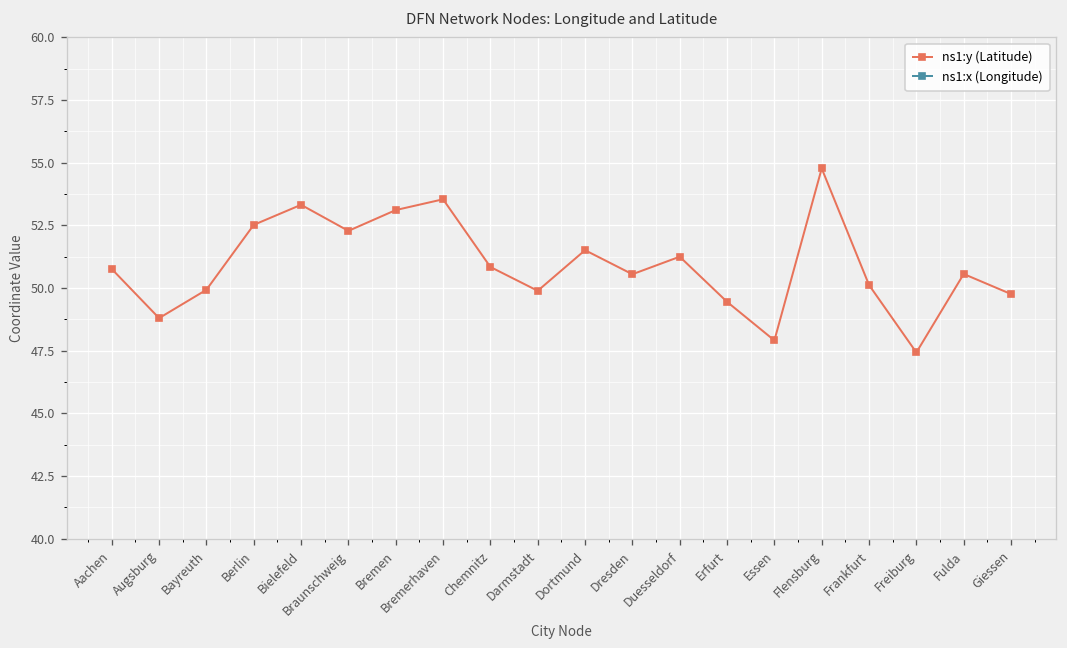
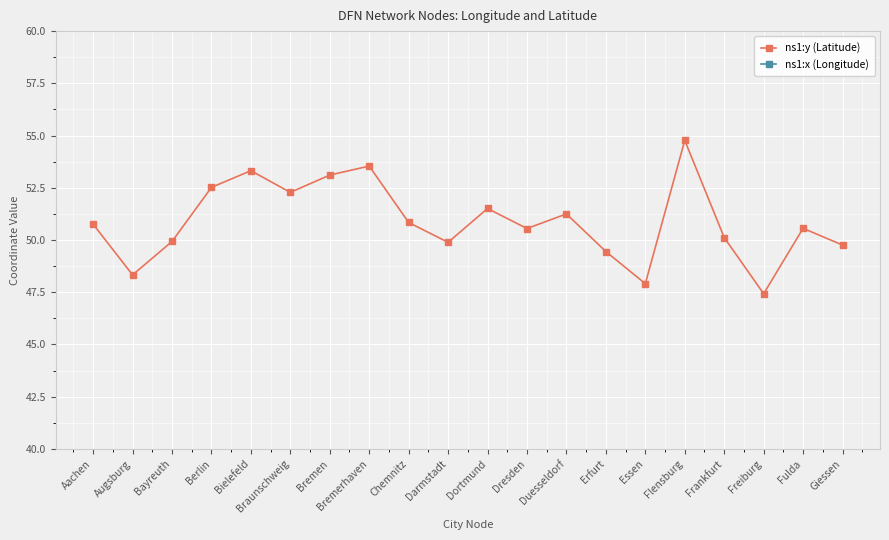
ns1:y (Latitude), Augsburg: 48.8 -> 48.3
